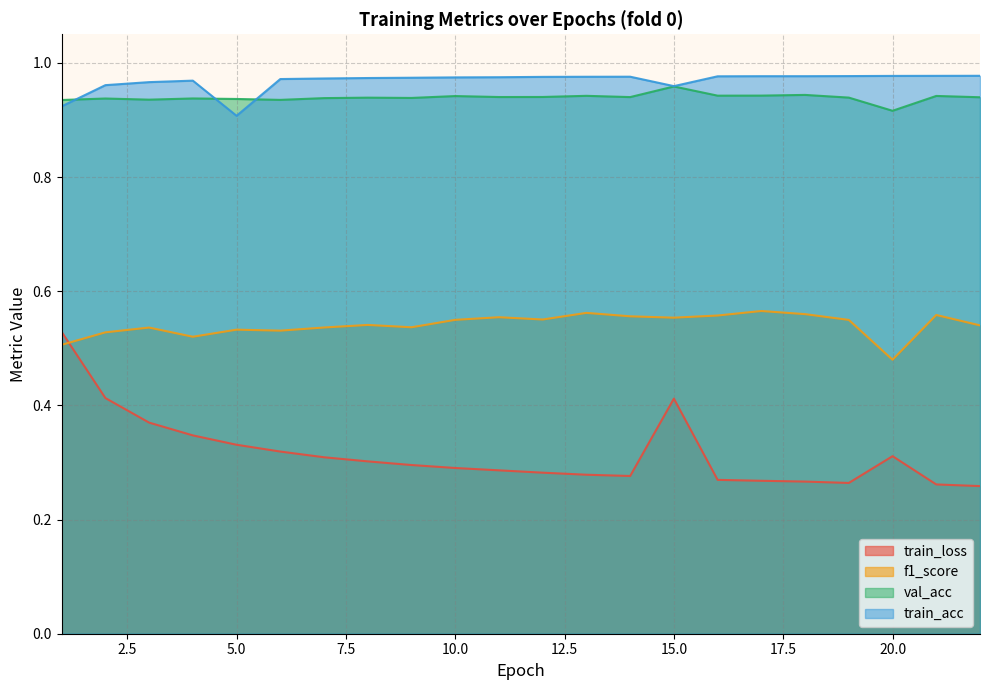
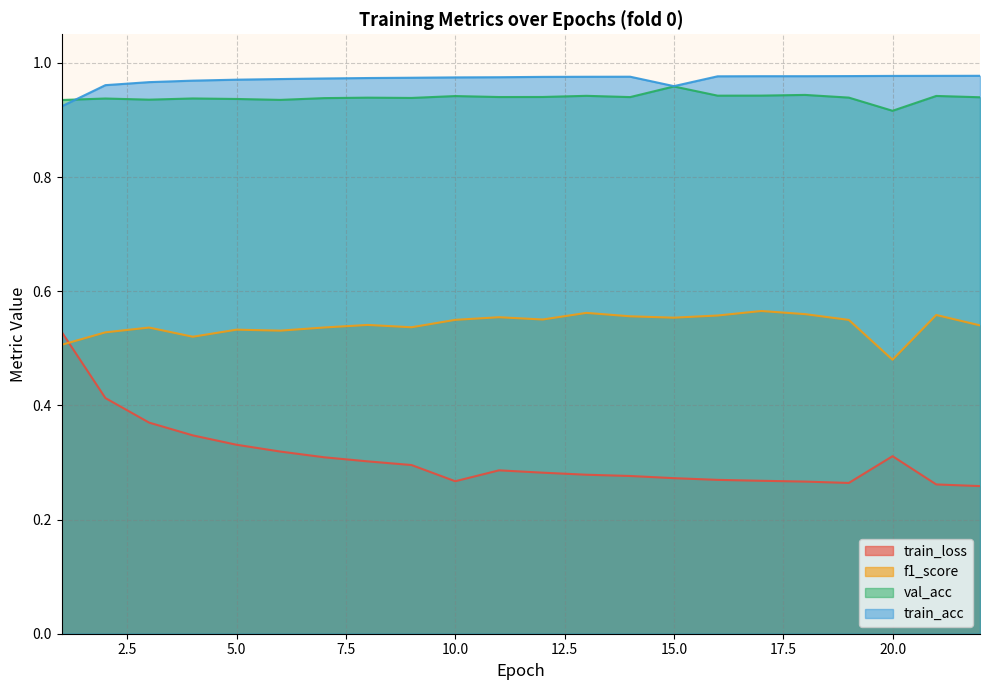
train_acc, 5.0: 0.91 -> 0.97
train_loss, 10.0: 0.29 -> 0.27
train_loss, 15.0: 0.41 -> 0.27
